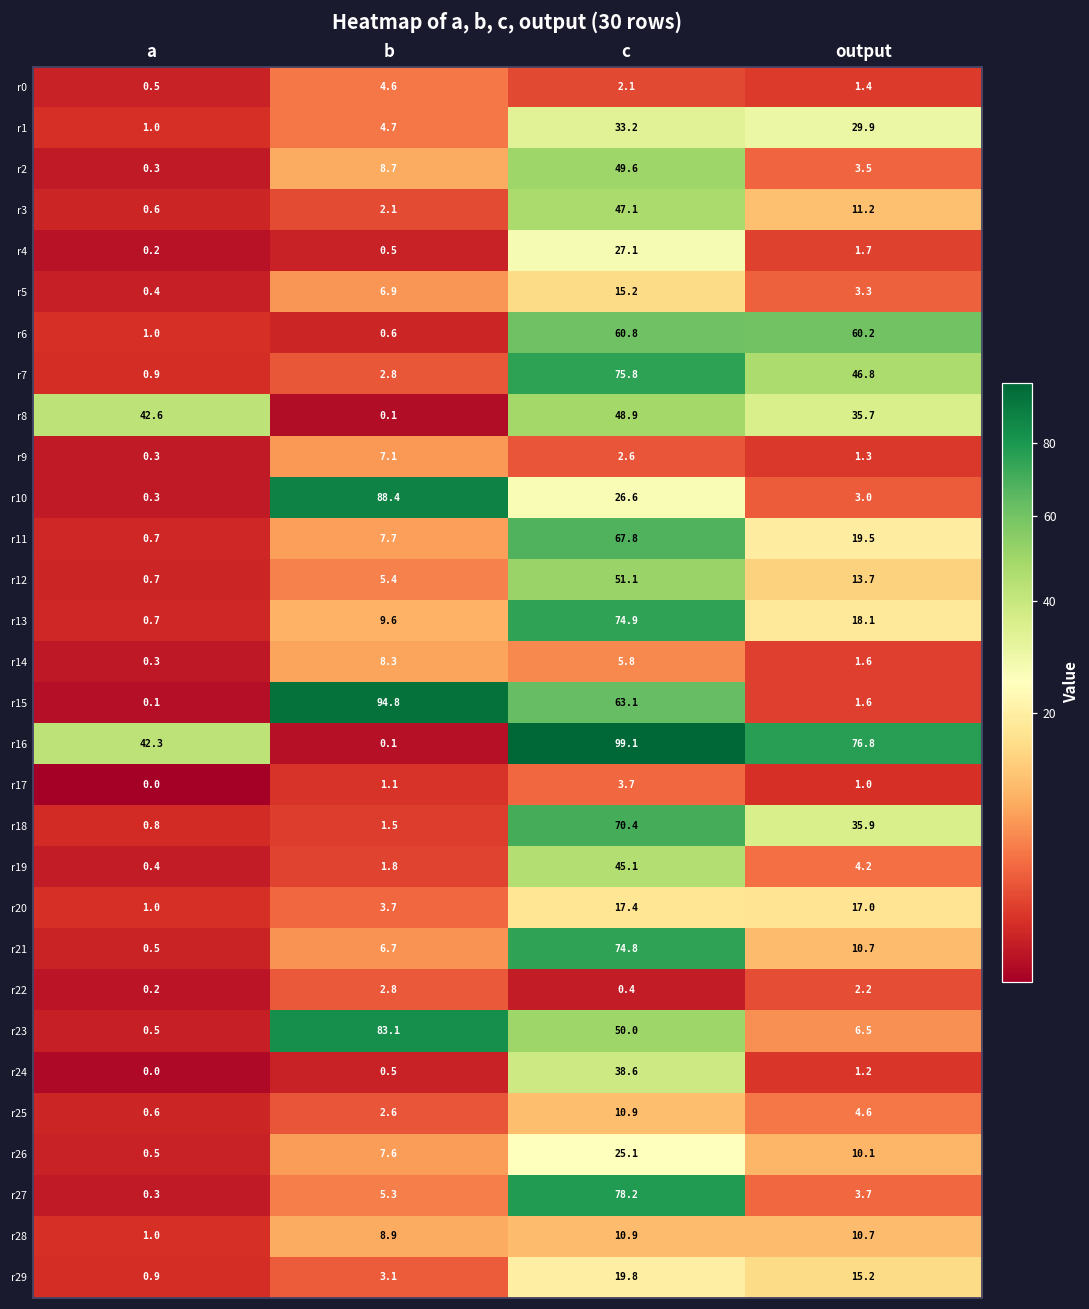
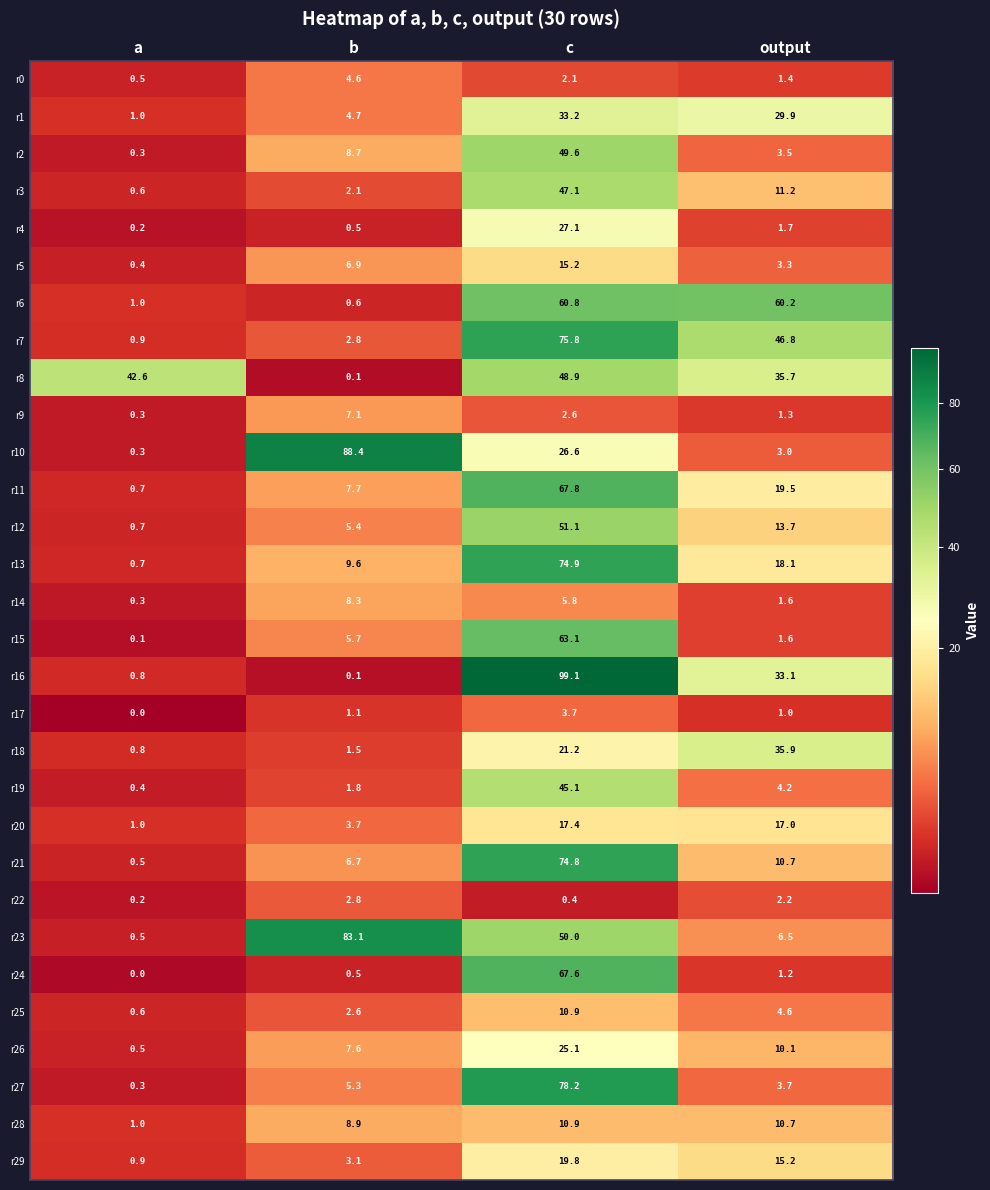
r15, b: 94.8 -> 5.7
r16, a: 42.3 -> 0.8
r16, output: 76.8 -> 33.1
r18, c: 70.4 -> 21.2
r24, c: 38.6 -> 67.6
